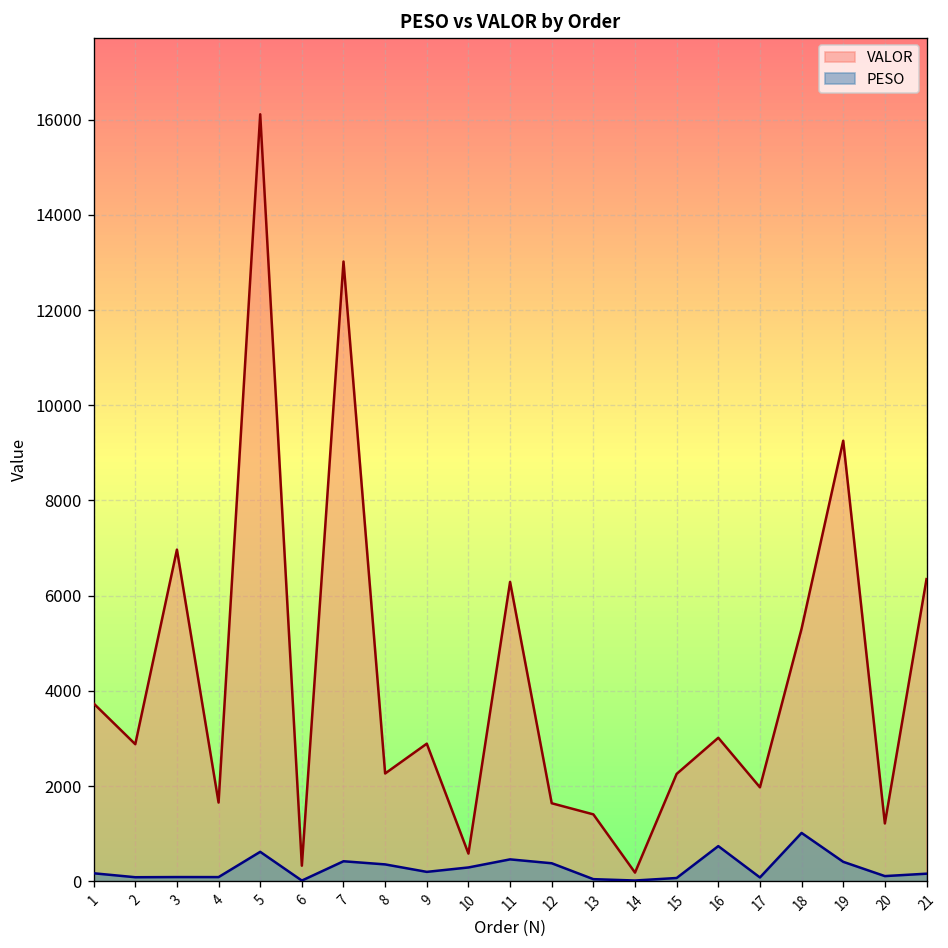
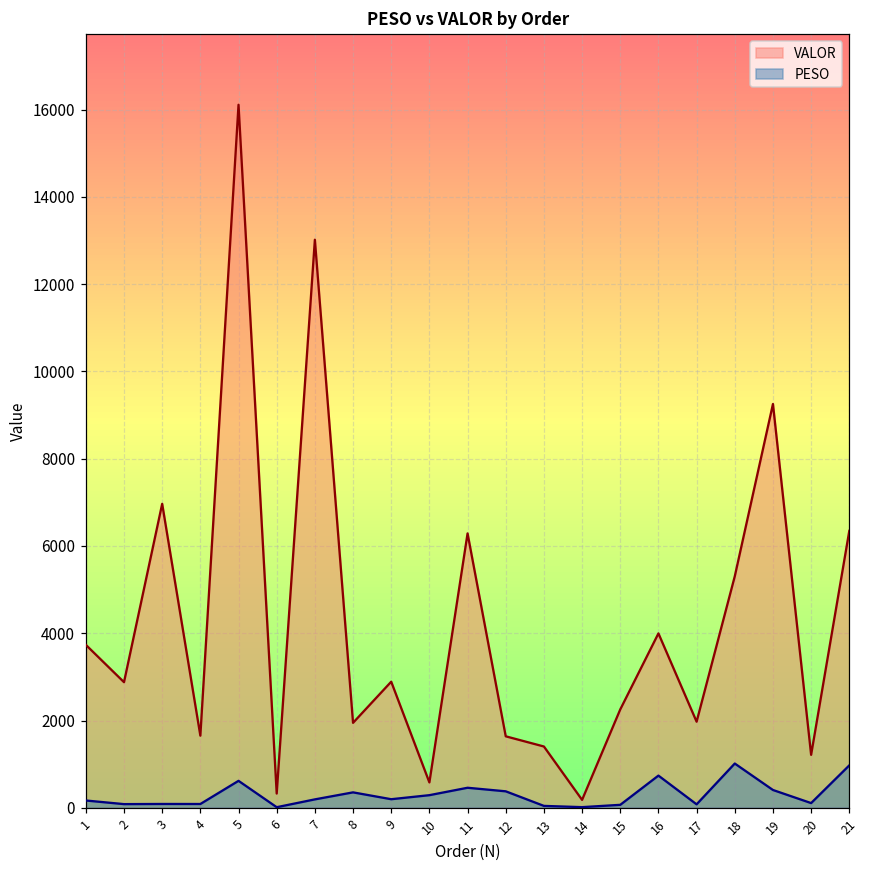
PESO, 7: 400 -> 200
VALOR, 8: 2300 -> 1900
VALOR, 16: 3000 -> 4000
PESO, 21: 200 -> 1000
